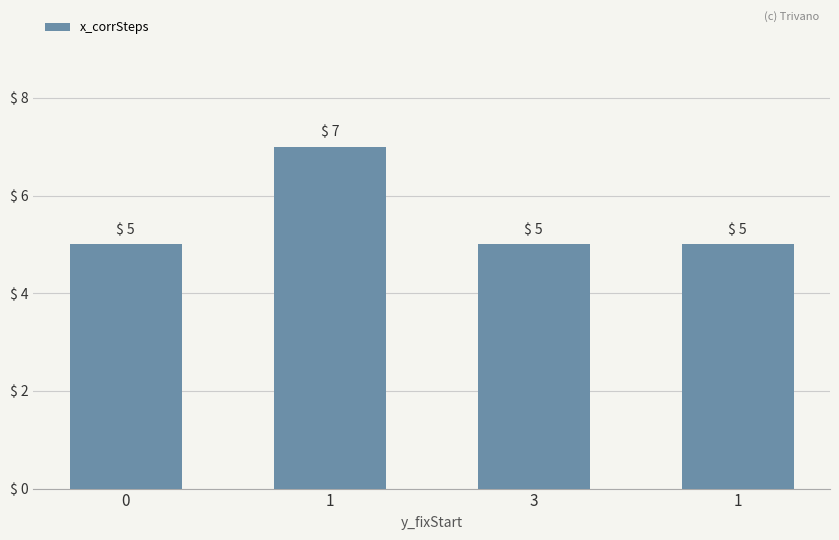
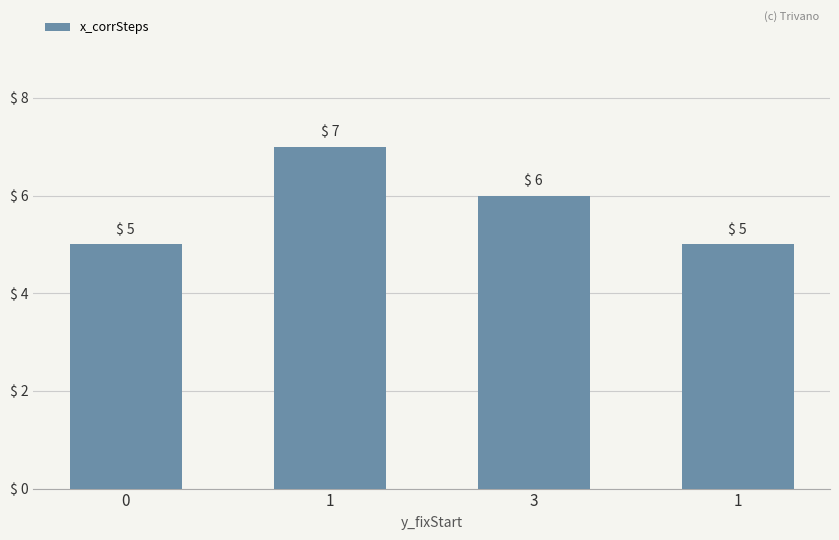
3: 5 -> 6
